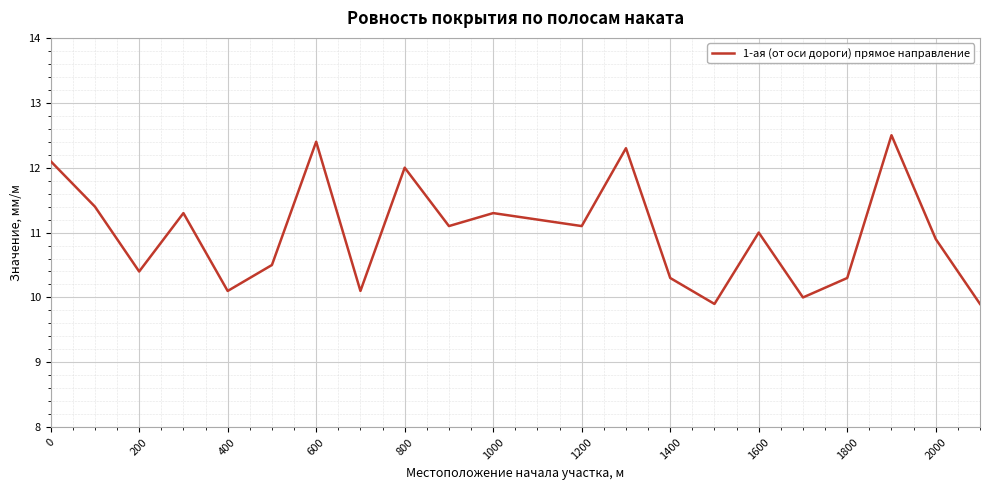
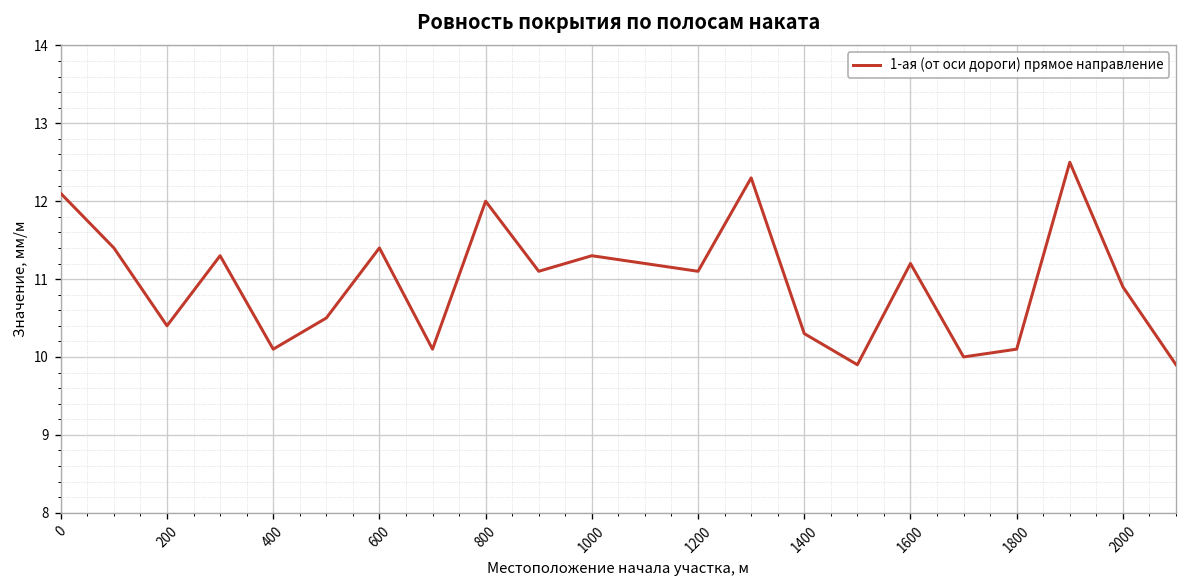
600: 12.4 -> 11.4
1600: 11.0 -> 11.2
1800: 10.3 -> 10.1
